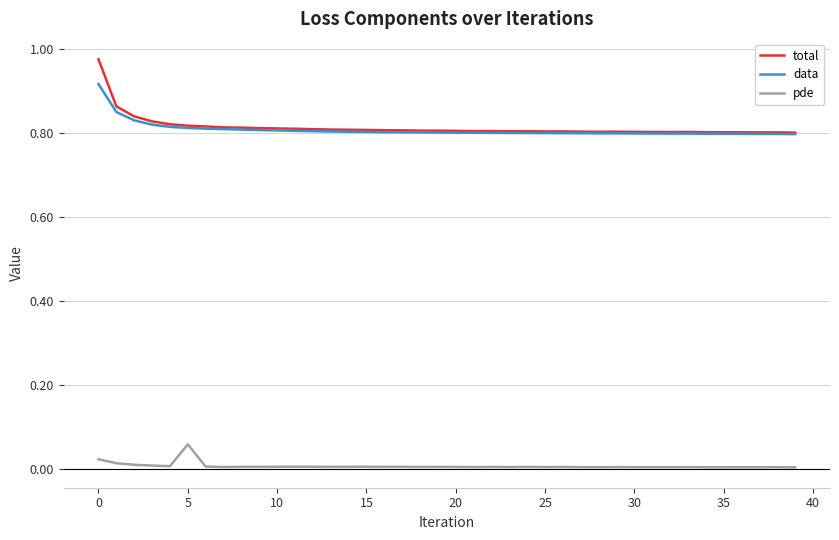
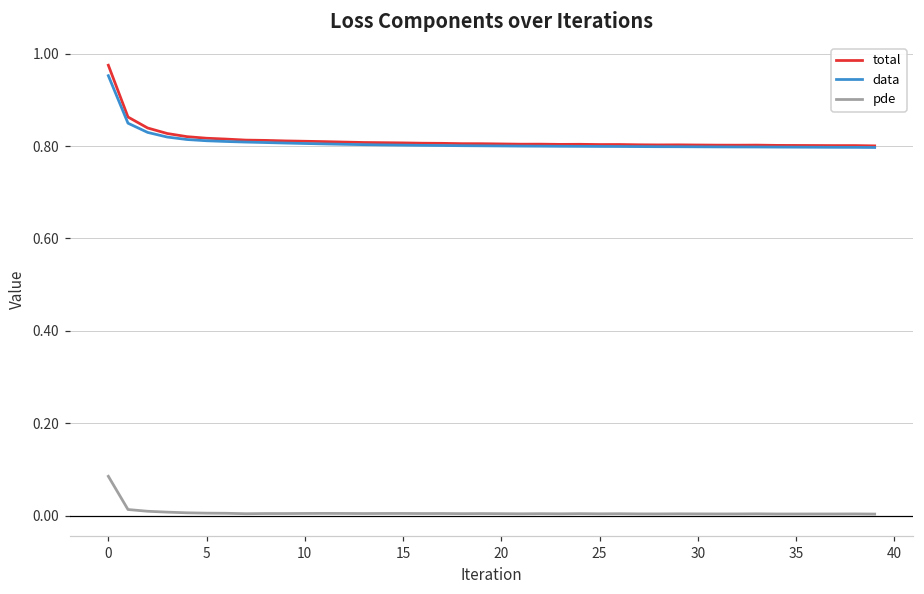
data, 0: 0.92 -> 0.95
pde, 0: 0.02 -> 0.09
pde, 5: 0.06 -> 0.01
